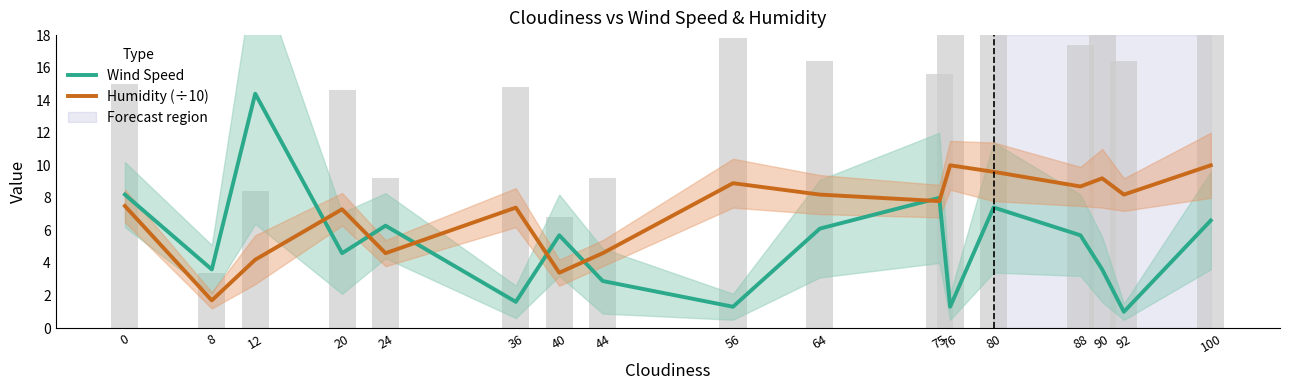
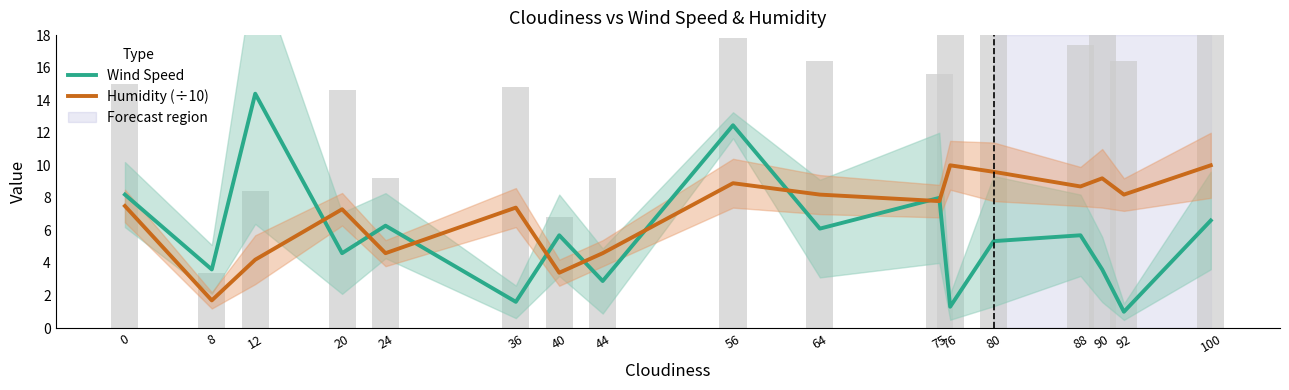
Wind Speed, 56: 1.3 -> 12.5
Wind Speed, 80: 7.4 -> 5.3
